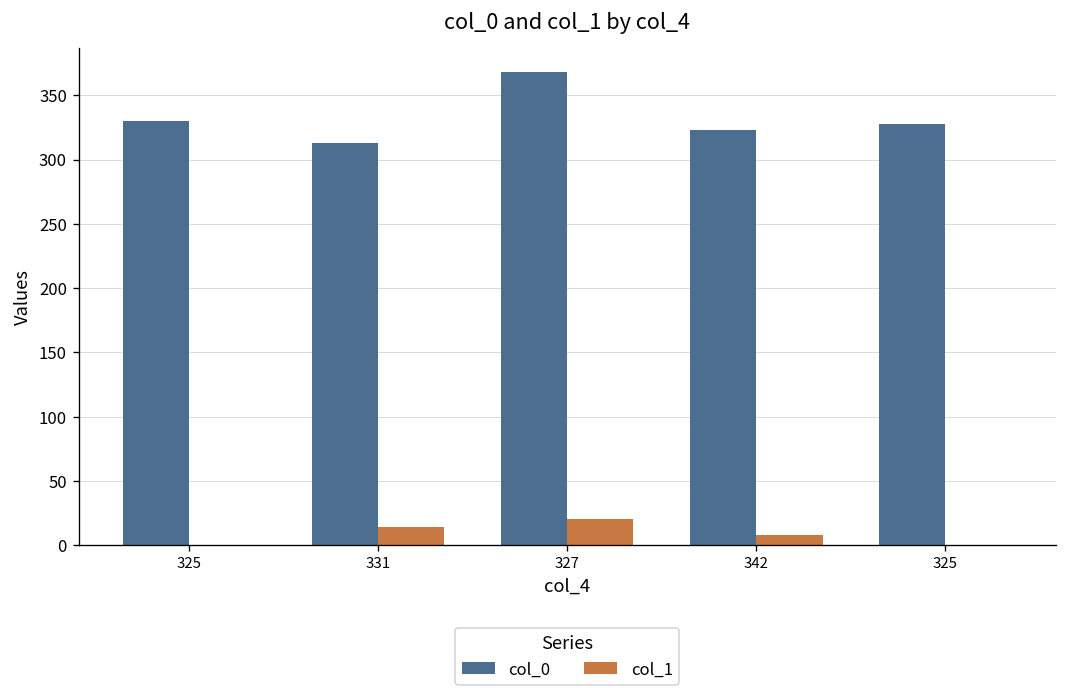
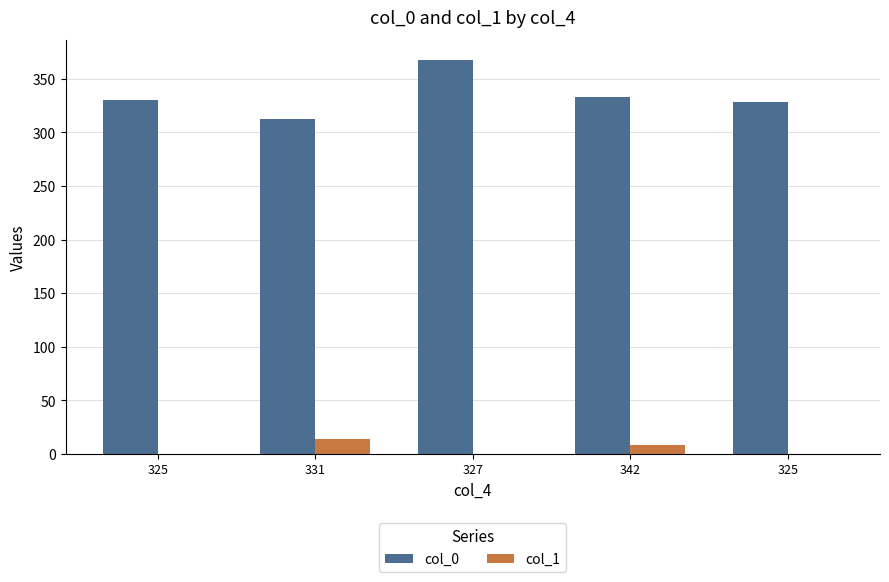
col_1, 327: 20 -> 0
col_0, 342: 323 -> 333
